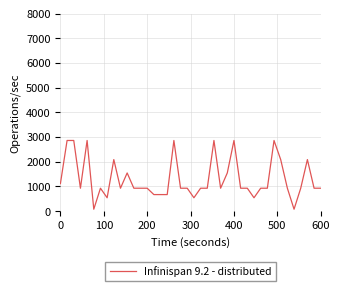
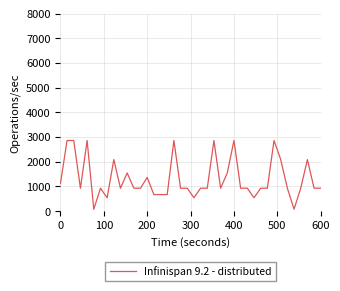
200: 900 -> 1400
